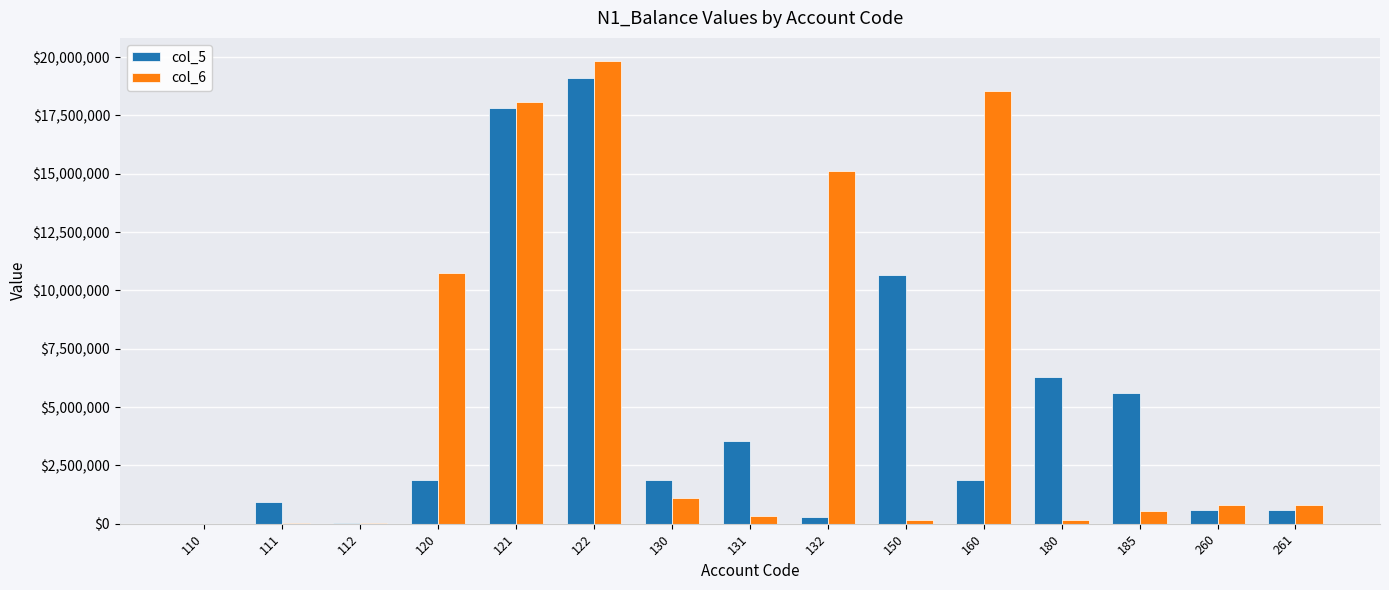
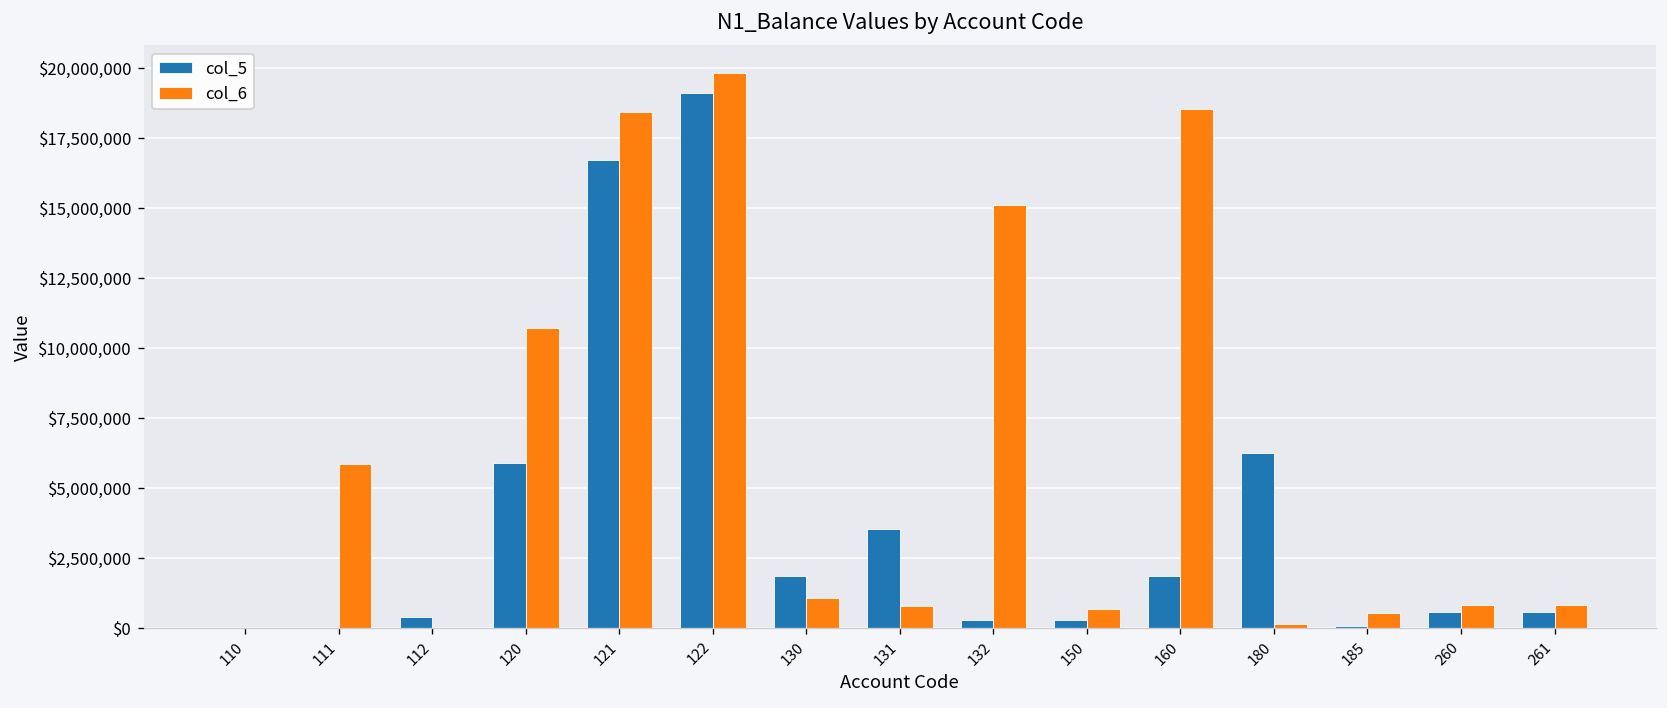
col_5, 111: $900,000 -> $0
col_6, 111: $0 -> $5,900,000
col_5, 112: $0 -> $400,000
col_5, 120: $1,900,000 -> $5,900,000
col_5, 121: $17,800,000 -> $16,700,000
col_6, 121: $18,100,000 -> $18,400,000
col_6, 131: $300,000 -> $800,000
col_5, 150: $10,600,000 -> $300,000
col_6, 150: $200,000 -> $700,000
col_5, 185: $5,600,000 -> $100,000
